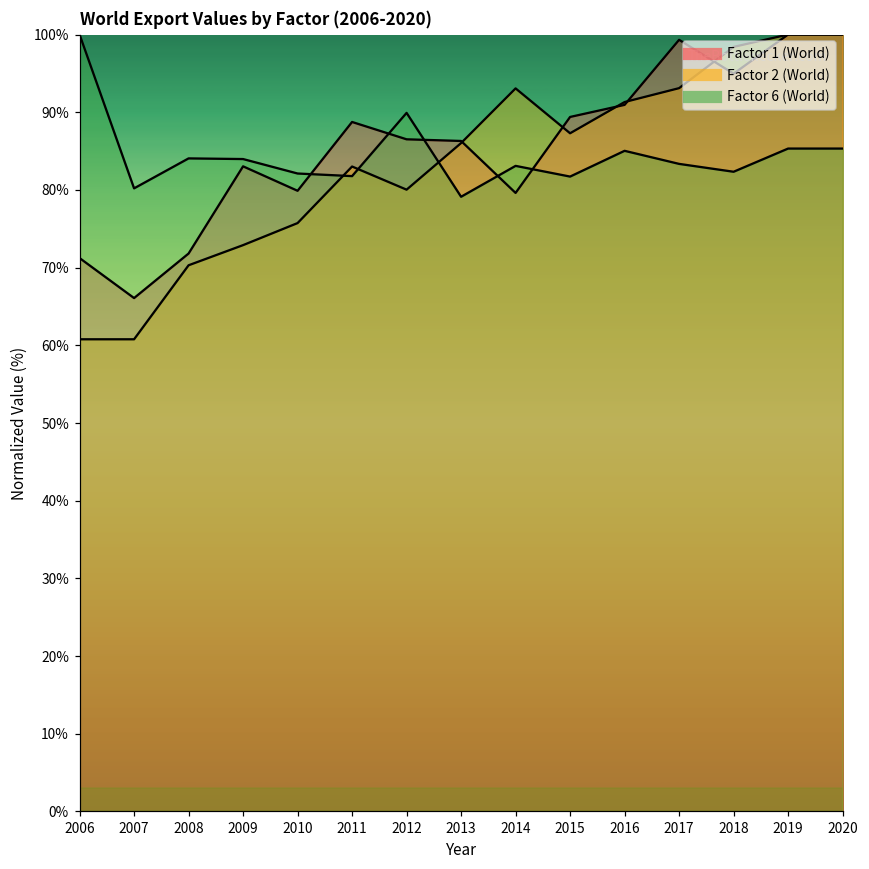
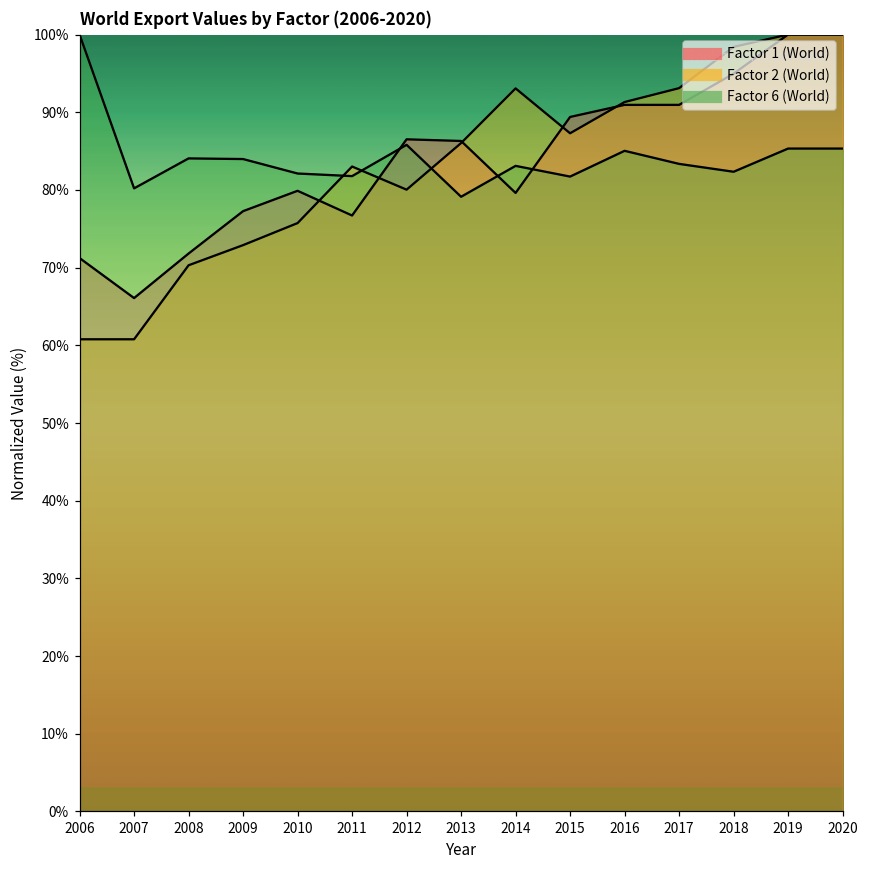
Factor 1 (World), 2009: 83% -> 77%
Factor 1 (World), 2011: 89% -> 77%
Factor 6 (World), 2012: 90% -> 86%
Factor 1 (World), 2017: 99% -> 91%
